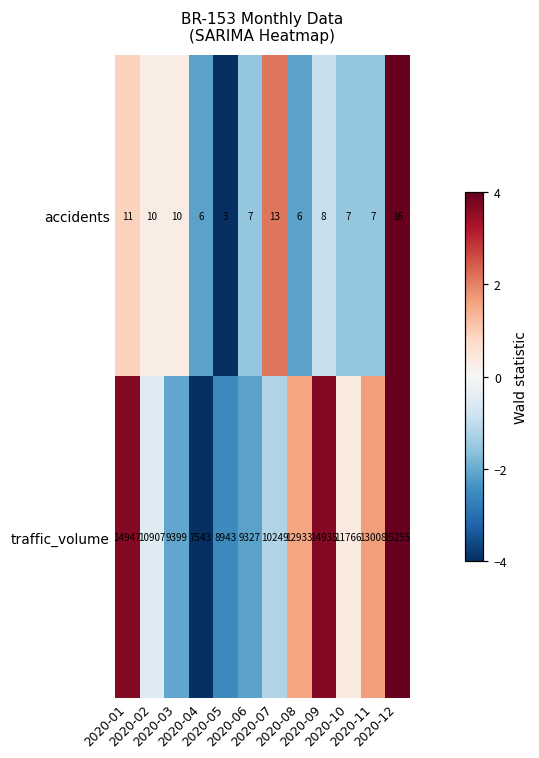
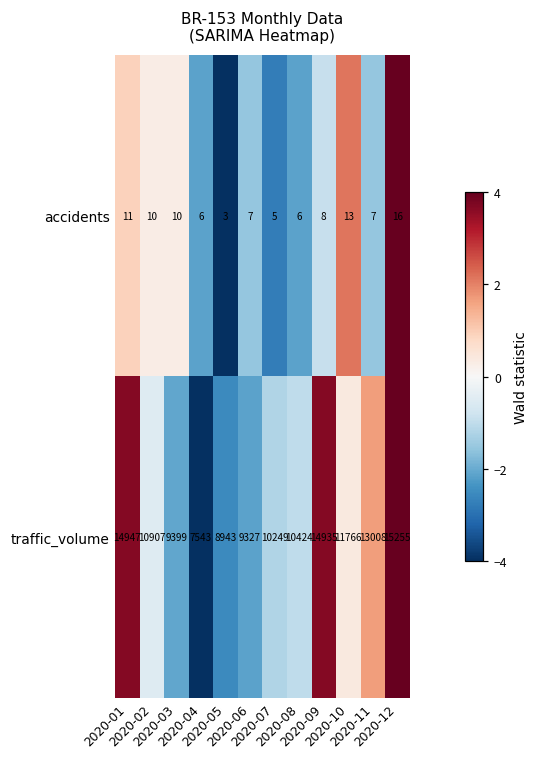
accidents, 2020-07: 13 -> 5
accidents, 2020-10: 7 -> 13
traffic_volume, 2020-08: 12933 -> 10424
